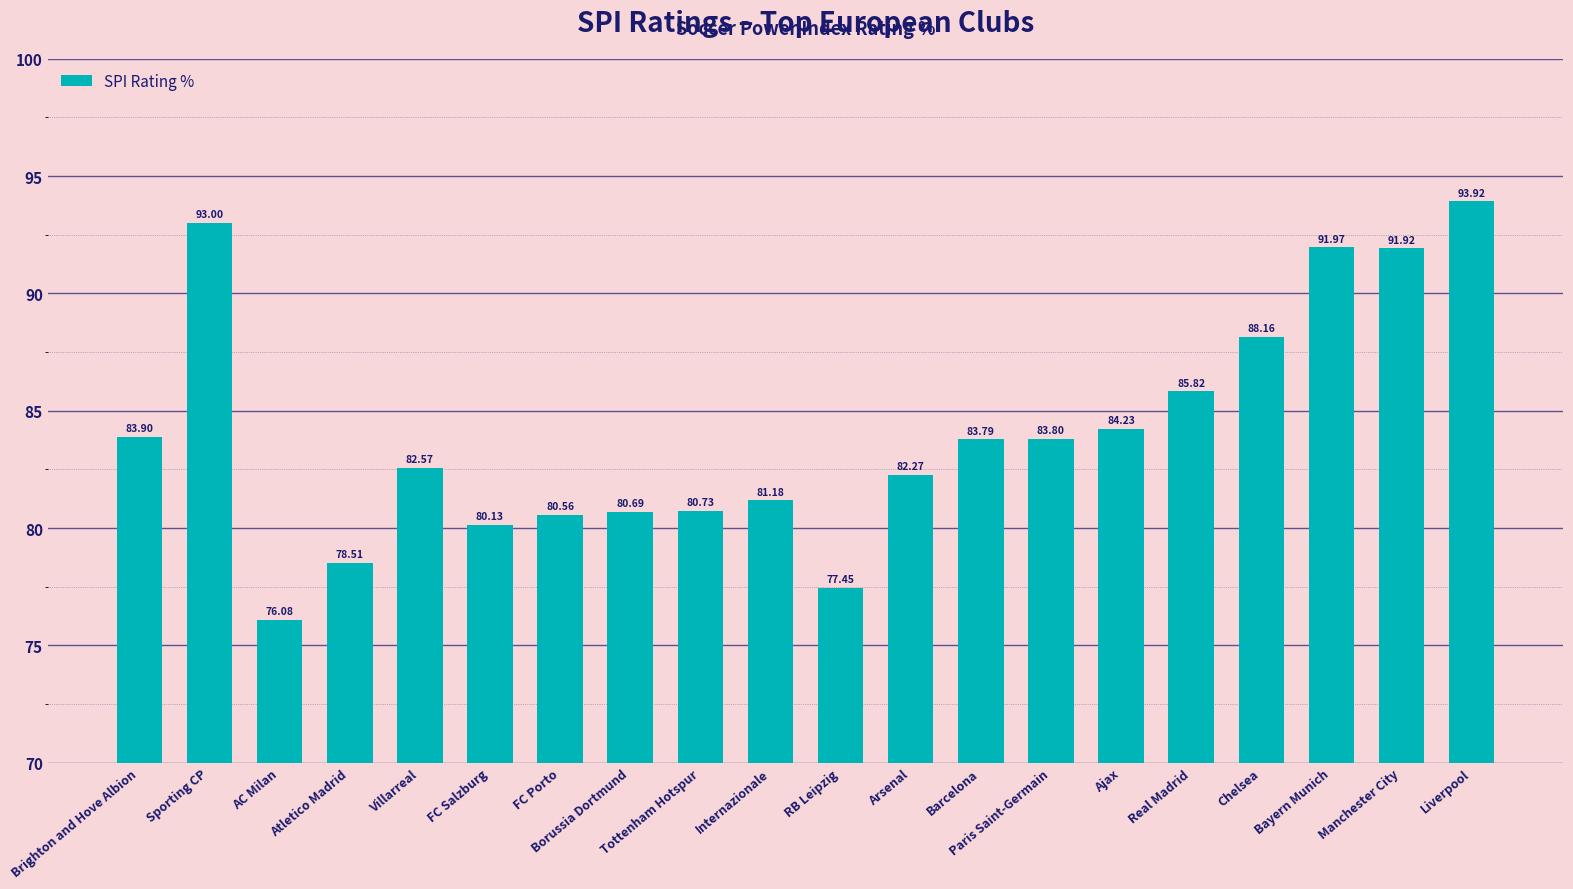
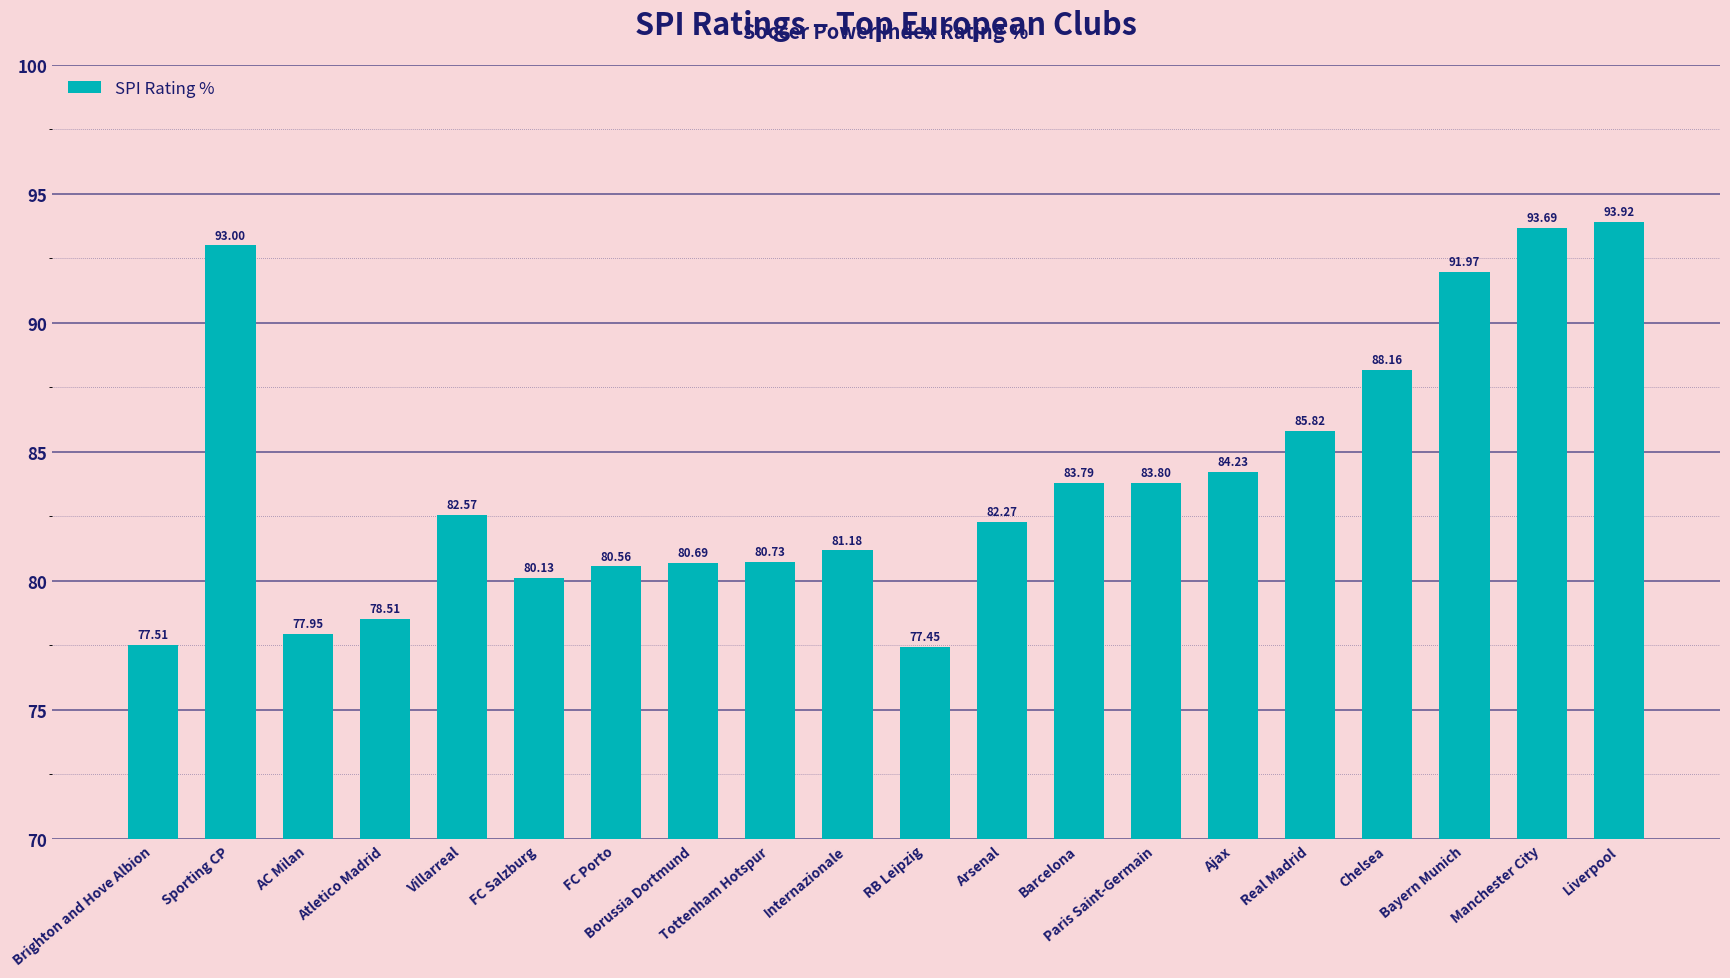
Brighton and Hove Albion: 83.90 -> 77.51
AC Milan: 76.08 -> 77.95
Manchester City: 91.92 -> 93.69
